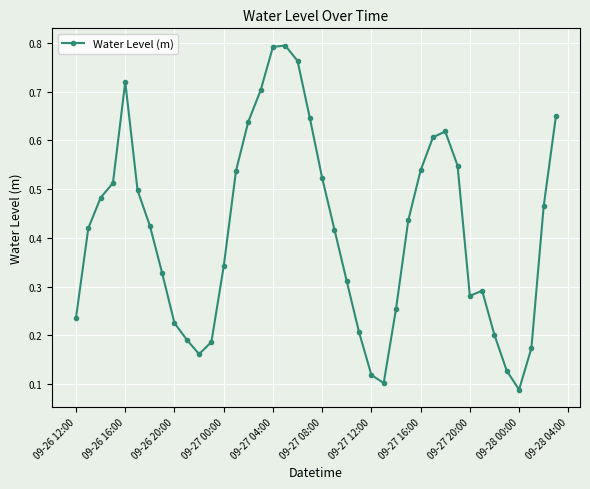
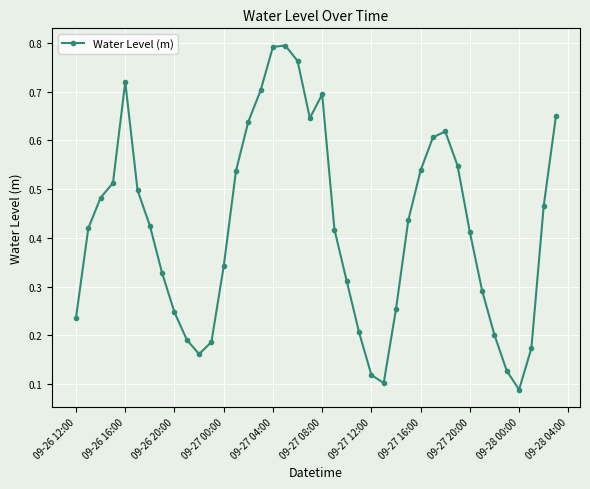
09-26 20:00: 0.23 -> 0.25
09-27 08:00: 0.52 -> 0.69
09-27 20:00: 0.28 -> 0.41
